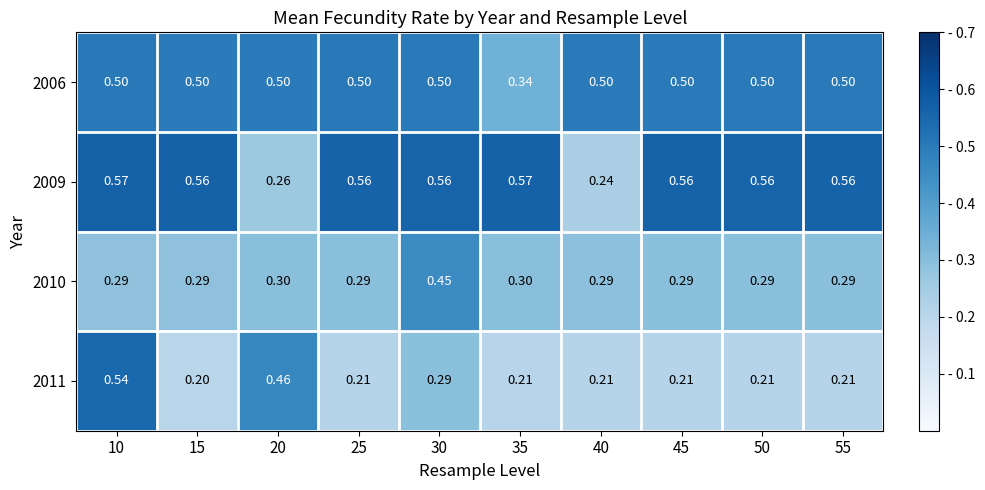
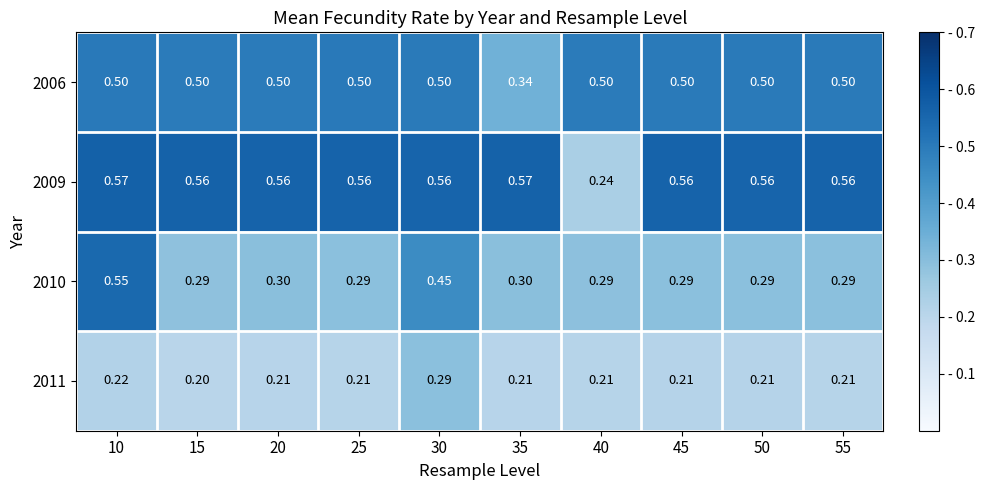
2009, 20: 0.26 -> 0.56
2010, 10: 0.29 -> 0.55
2011, 10: 0.54 -> 0.22
2011, 20: 0.46 -> 0.21
